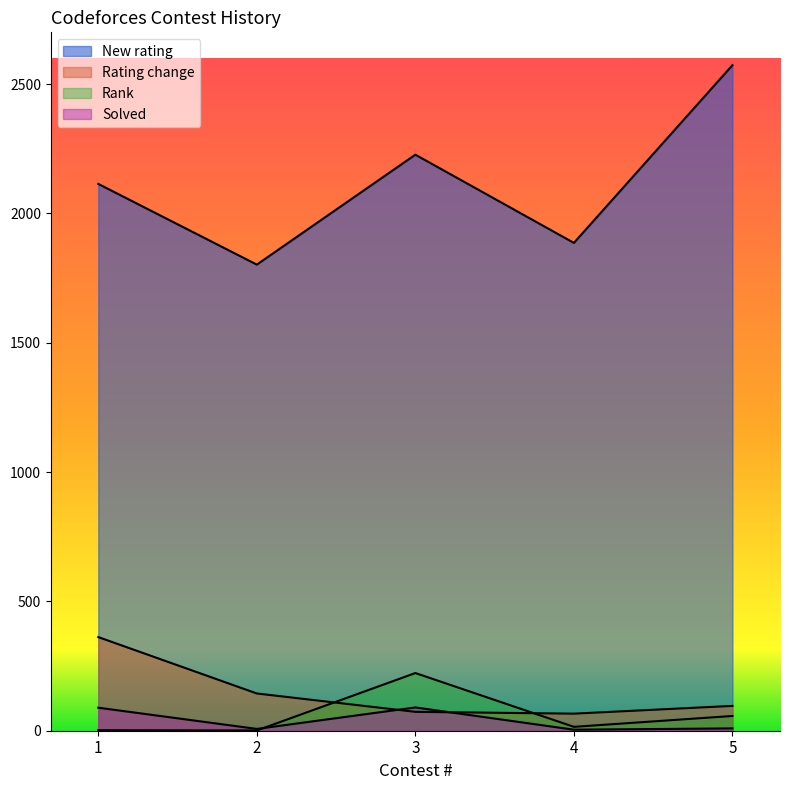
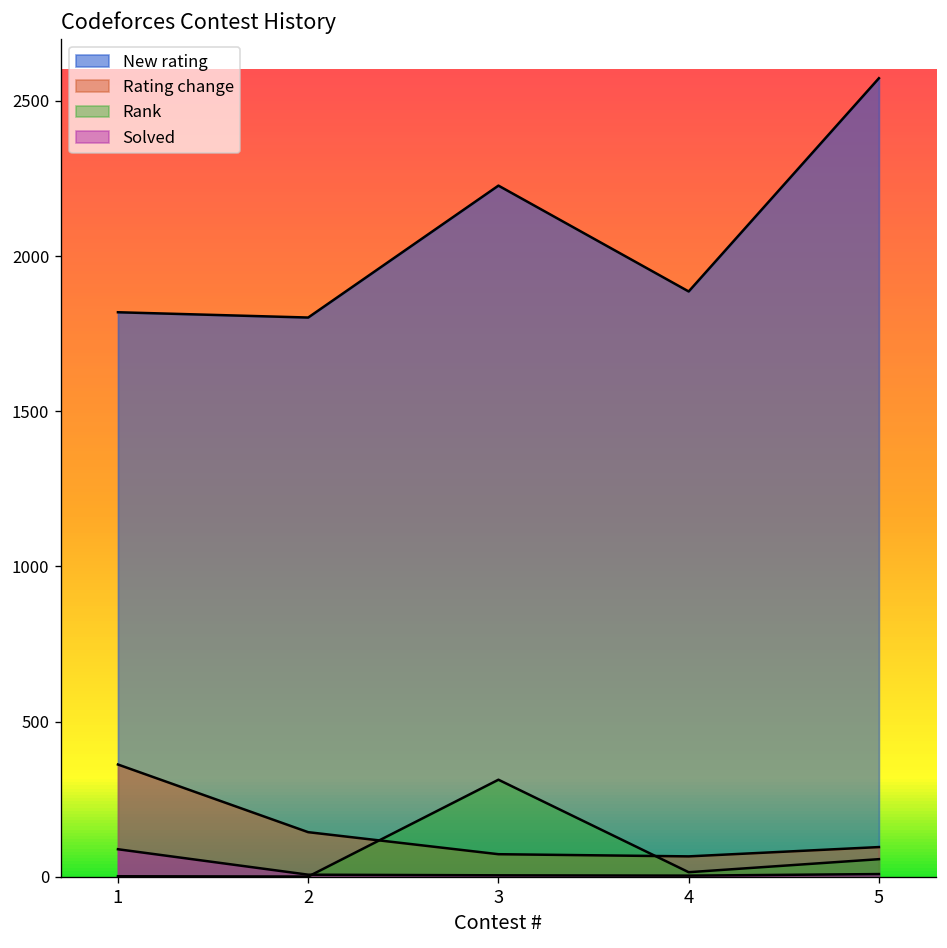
New rating, 1: 2110 -> 1820
Rank, 3: 220 -> 310
Solved, 3: 90 -> 10
